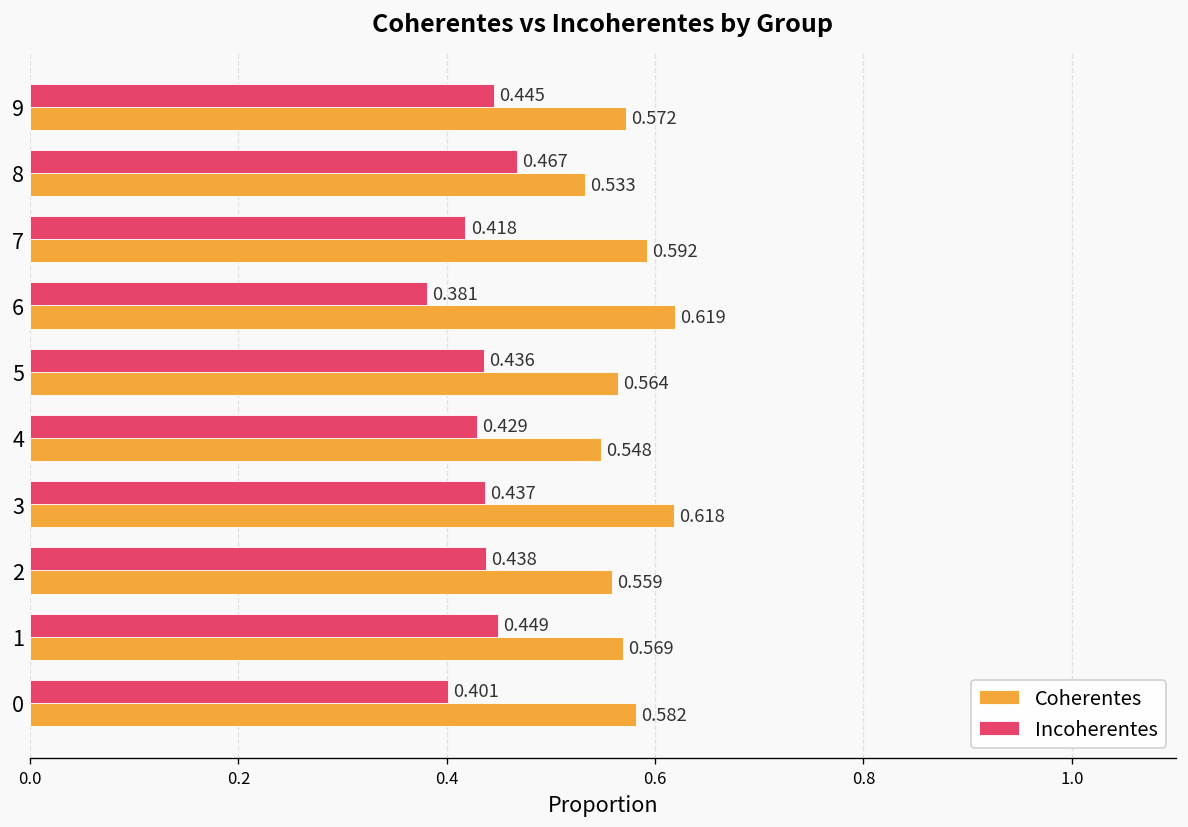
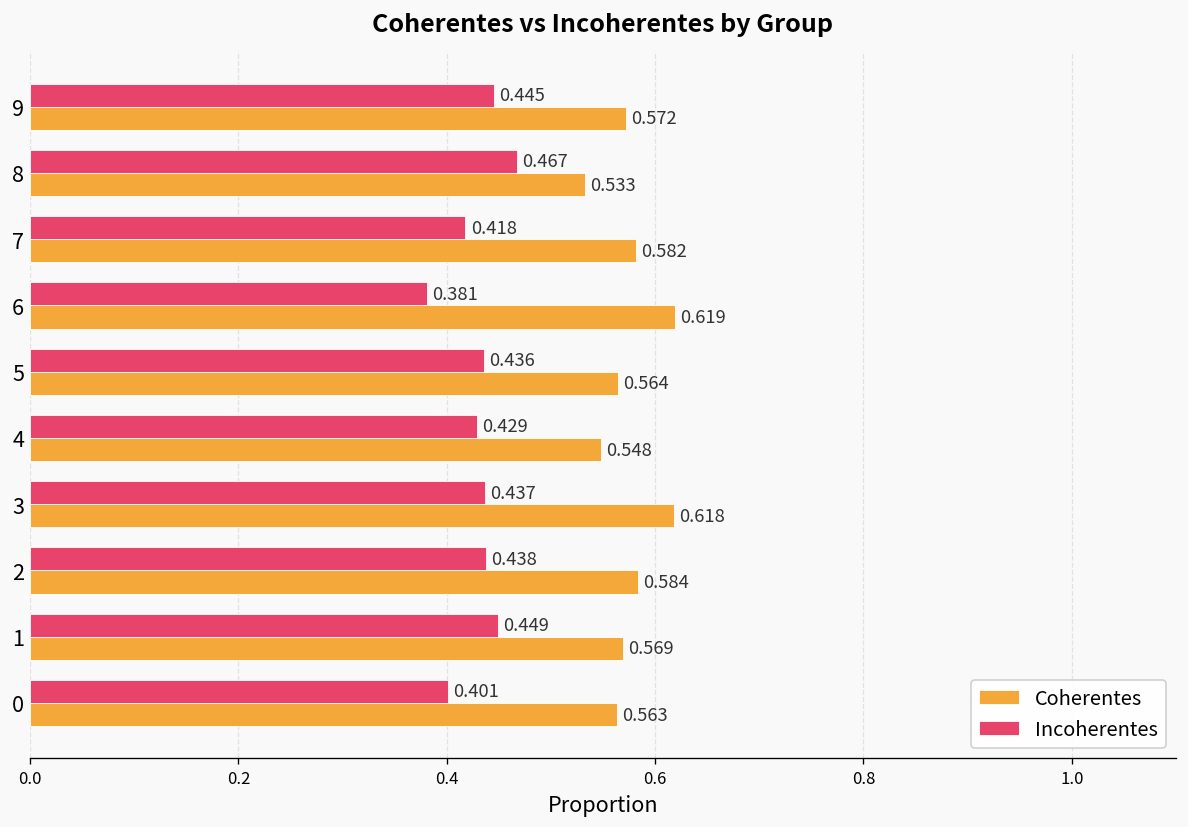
Coherentes, 7: 0.592 -> 0.582
Coherentes, 2: 0.559 -> 0.584
Coherentes, 0: 0.582 -> 0.563
